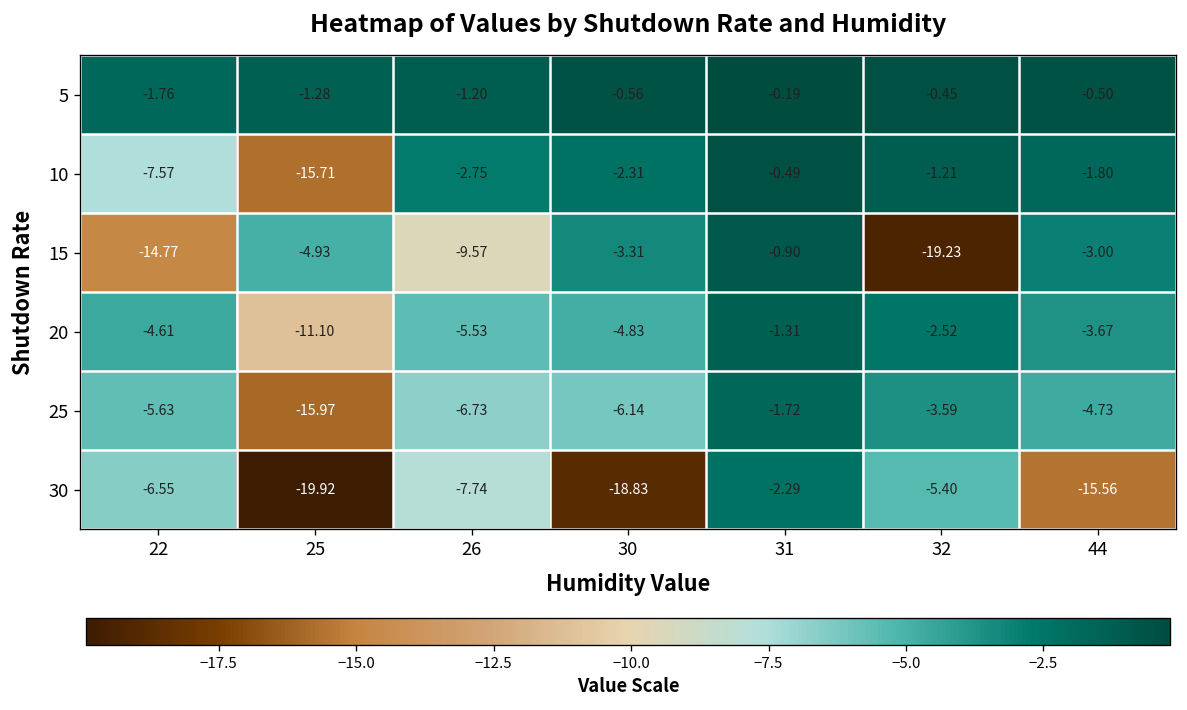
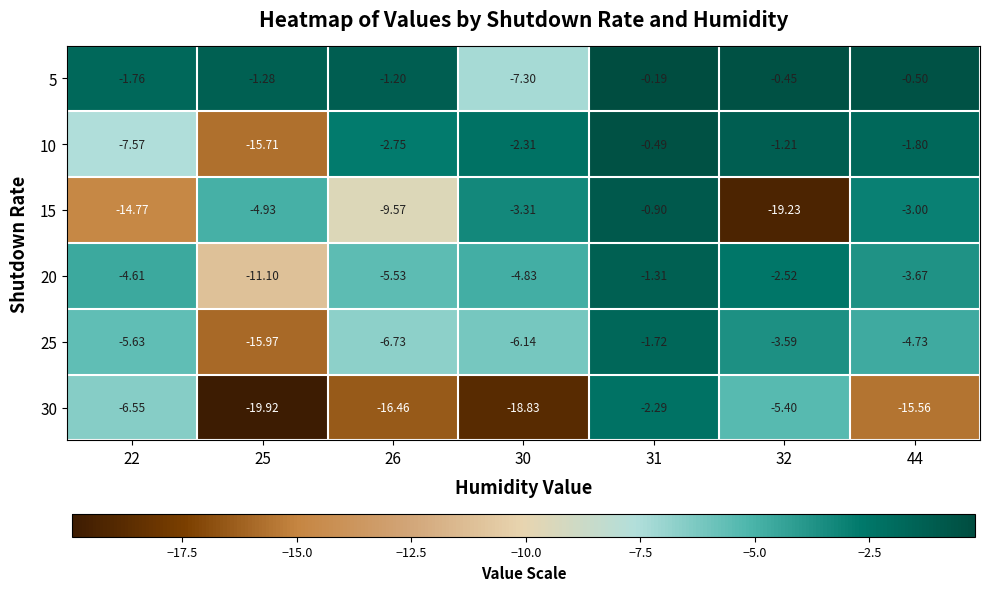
5, 30: -0.56 -> -7.30
30, 26: -7.74 -> -16.46
